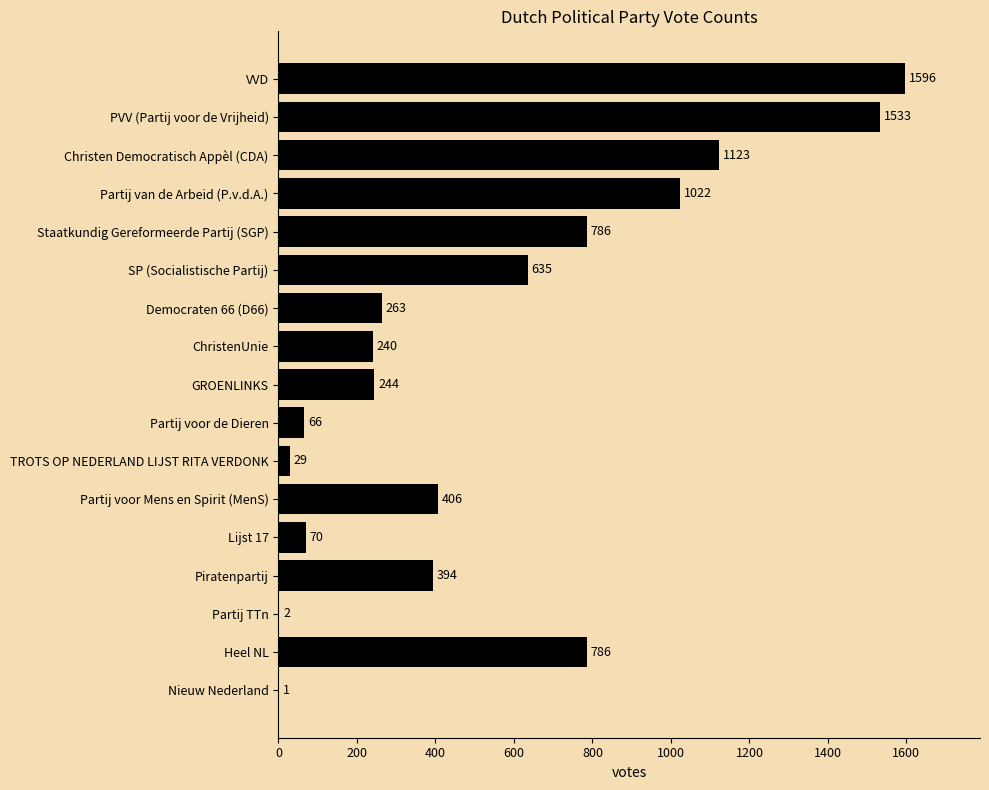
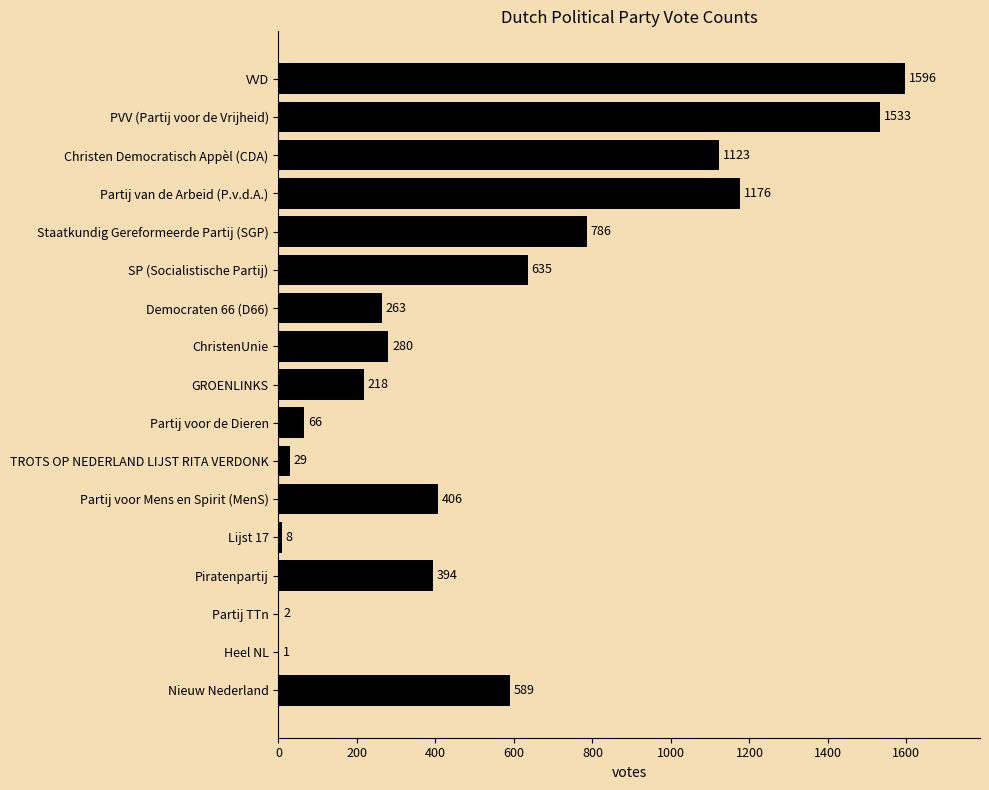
Partij van de Arbeid (P.v.d.A.): 1022 -> 1176
ChristenUnie: 240 -> 280
GROENLINKS: 244 -> 218
Lijst 17: 70 -> 8
Heel NL: 786 -> 1
Nieuw Nederland: 1 -> 589
